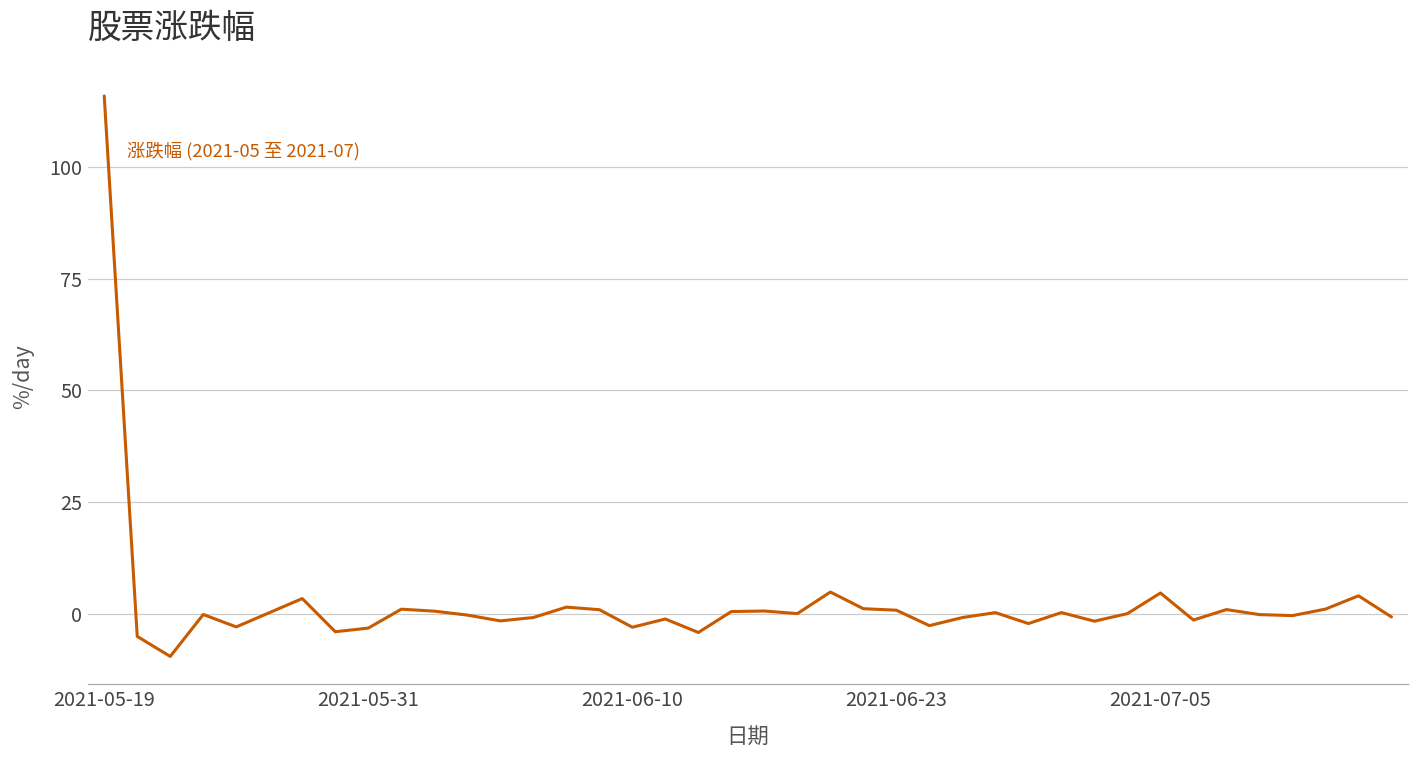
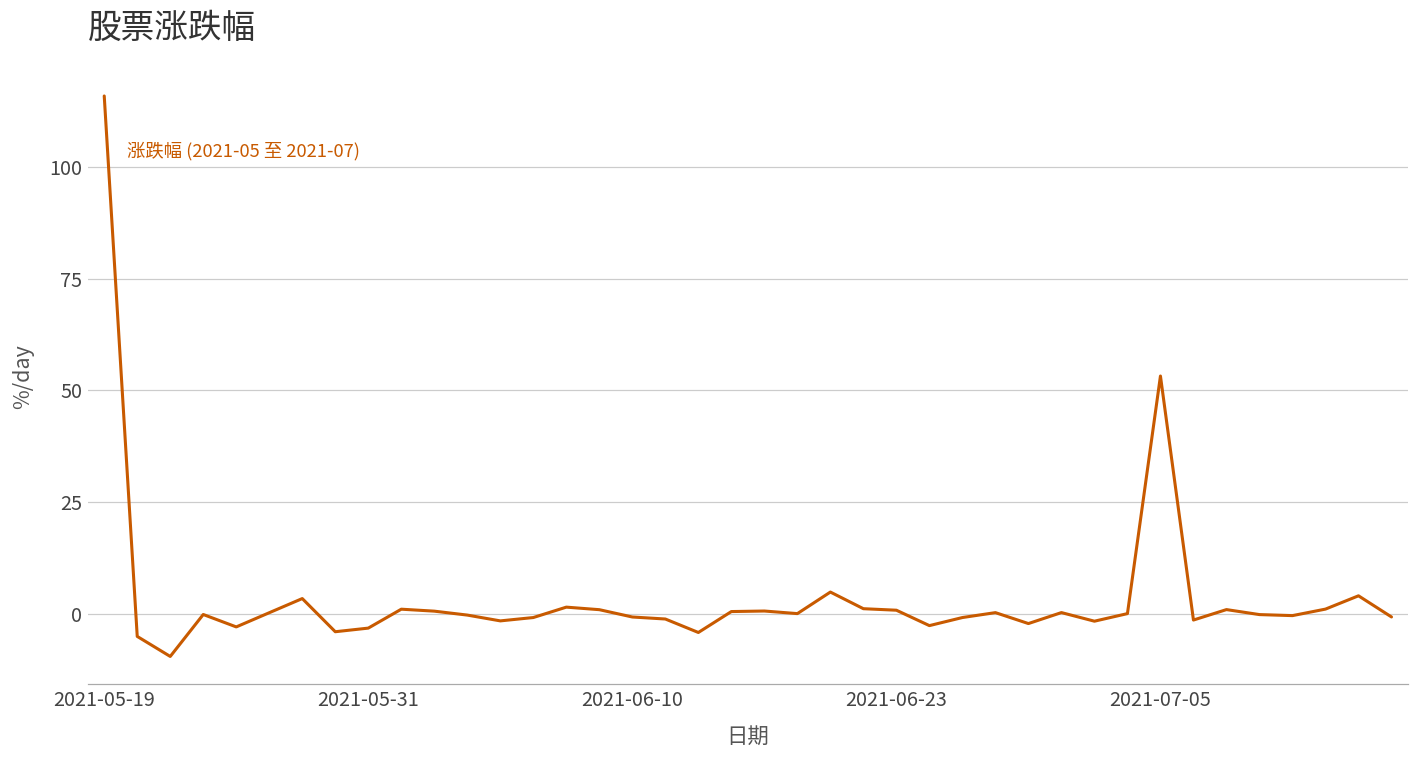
2021-06-10: -3 -> -1
2021-07-05: 5 -> 53
